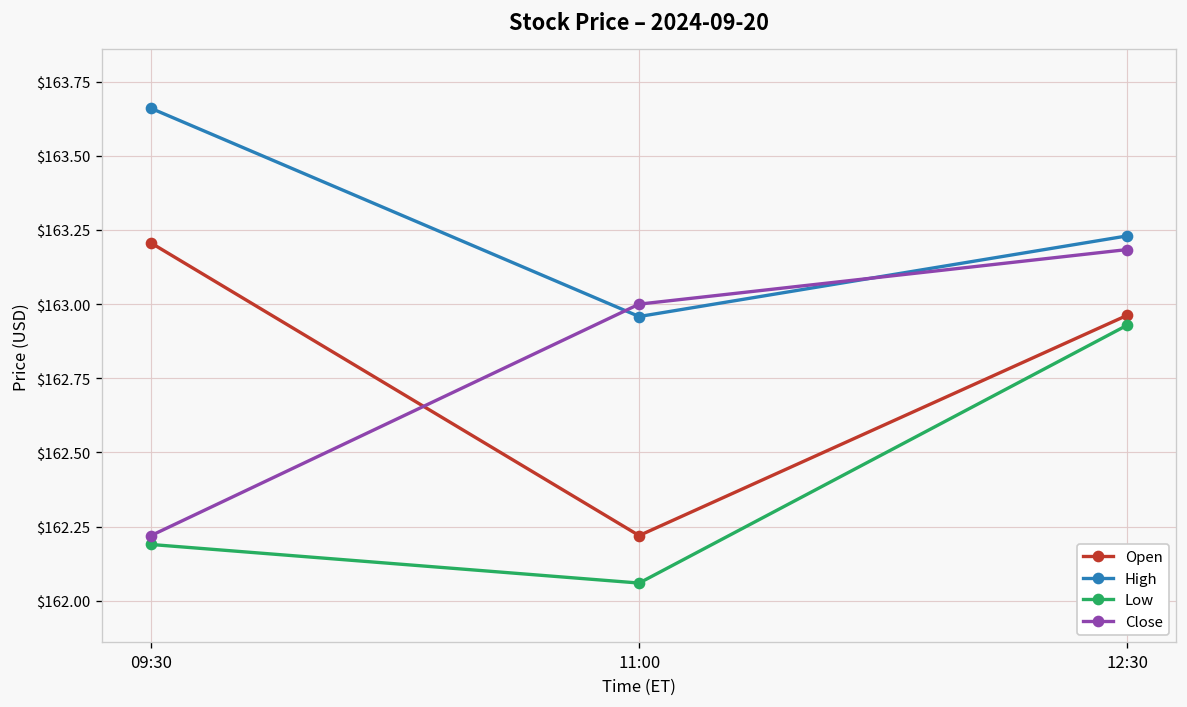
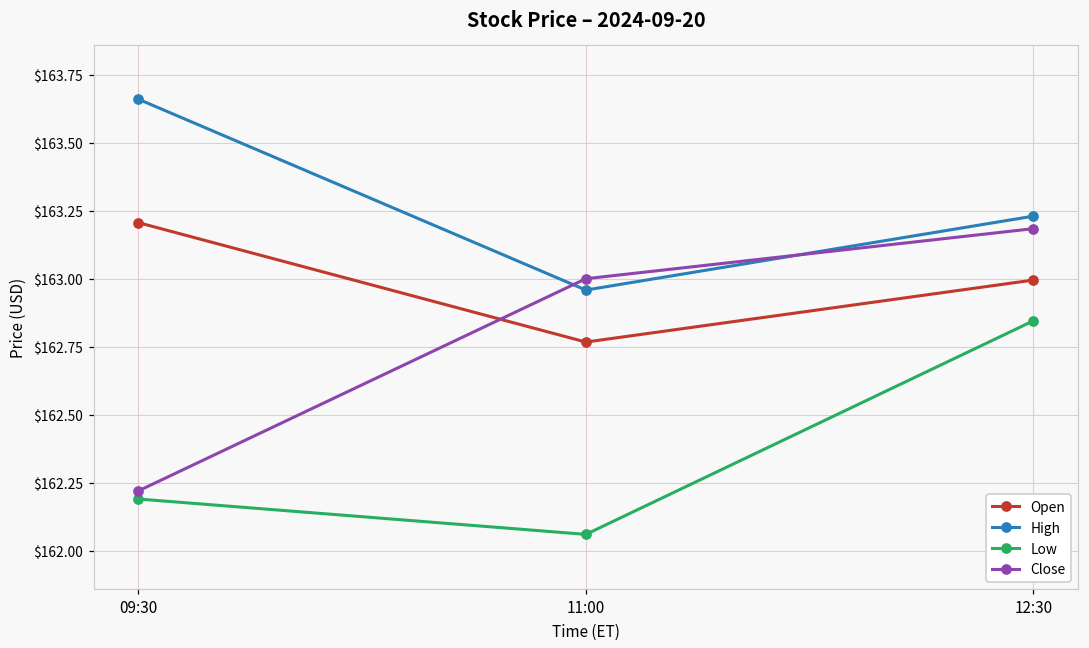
Open, 11:00: $162.22 -> $162.77
Open, 12:30: $162.96 -> $162.99
Low, 12:30: $162.93 -> $162.85
